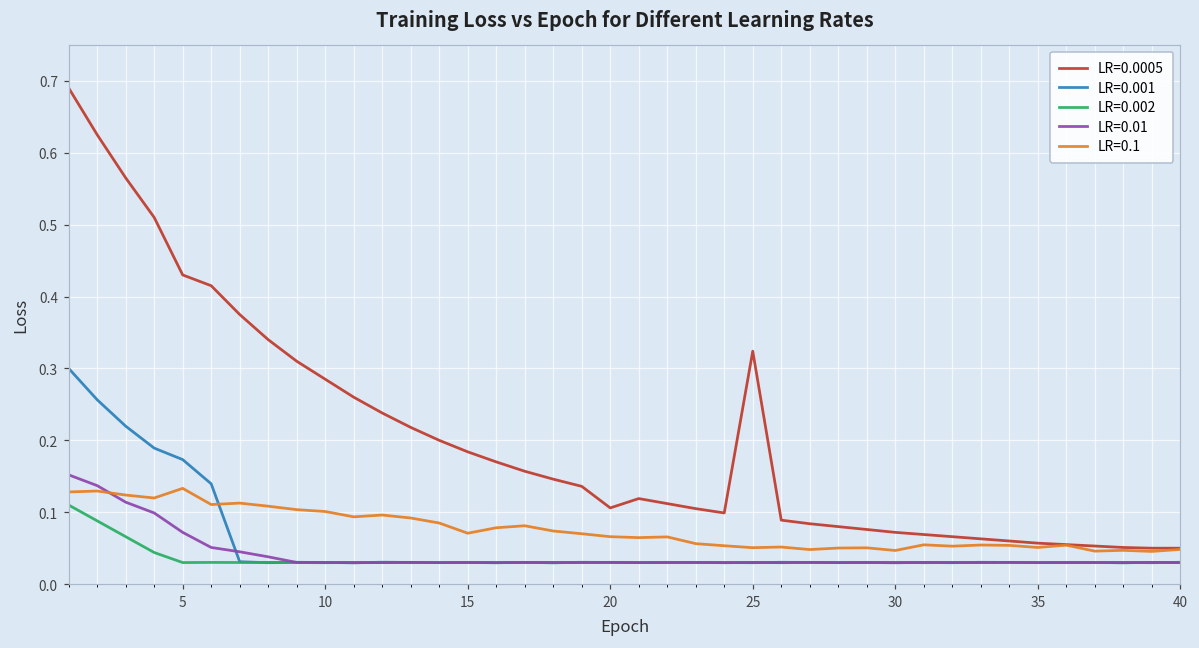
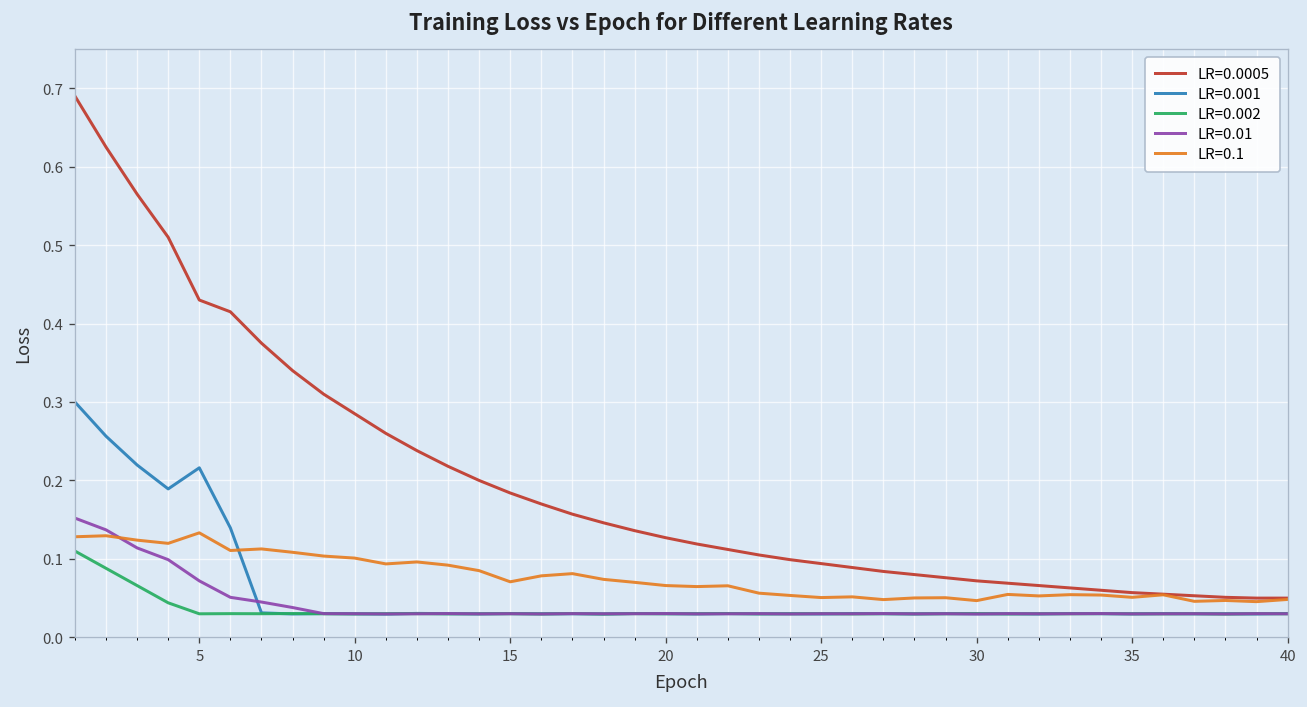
LR=0.001, 5: 0.17 -> 0.22
LR=0.0005, 20: 0.11 -> 0.13
LR=0.0005, 25: 0.32 -> 0.09
